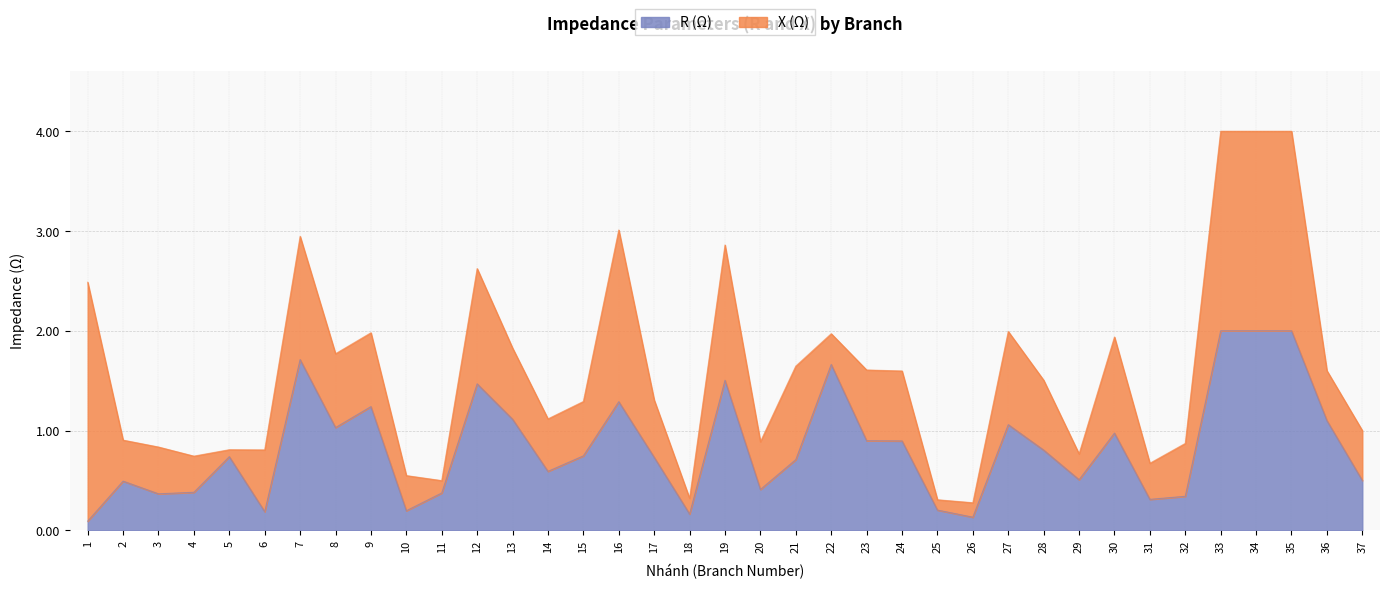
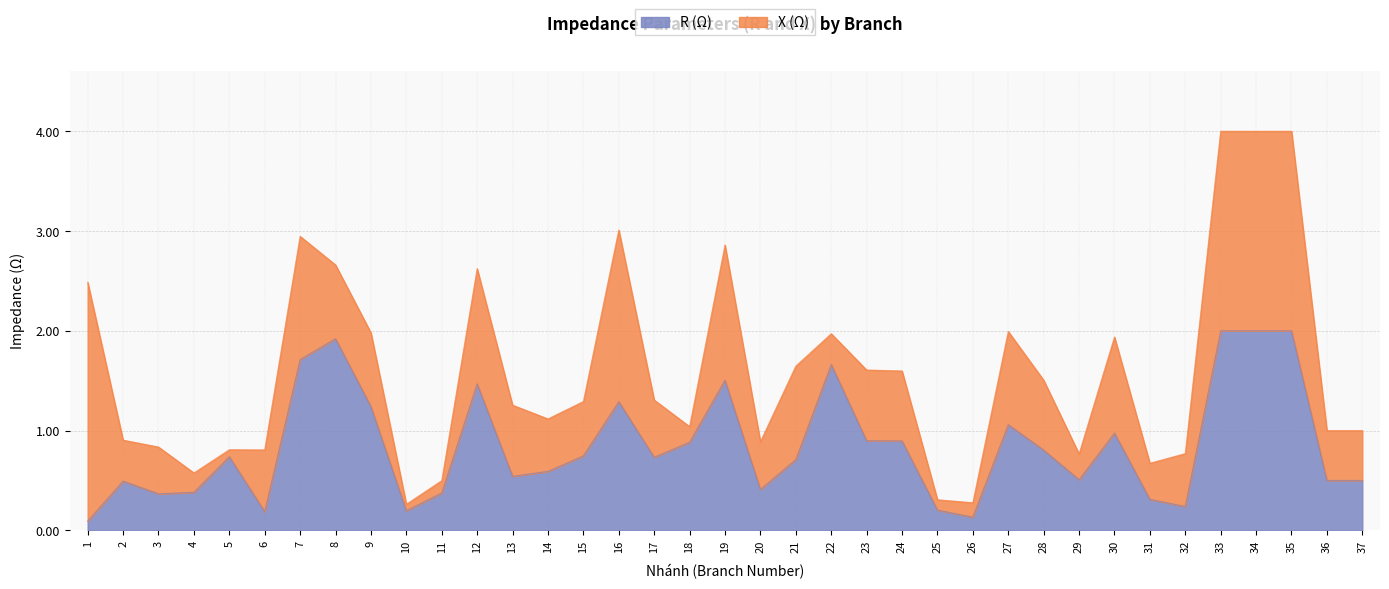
X (Ω), 4: 0.4 -> 0.2
R (Ω), 8: 1.0 -> 1.9
X (Ω), 10: 0.4 -> 0.1
R (Ω), 13: 1.1 -> 0.5
R (Ω), 18: 0.2 -> 0.9
R (Ω), 32: 0.3 -> 0.2
R (Ω), 36: 1.1 -> 0.5
